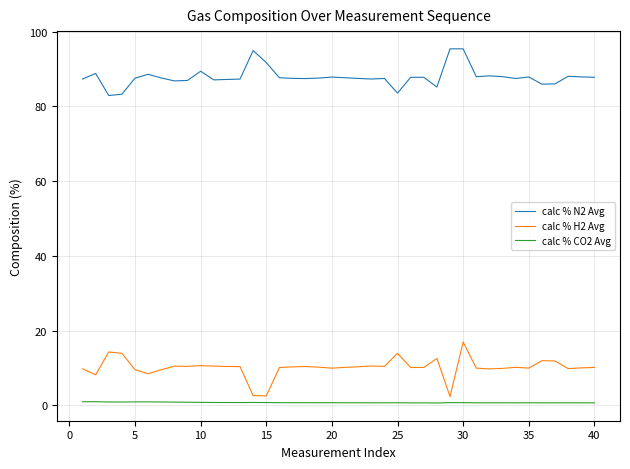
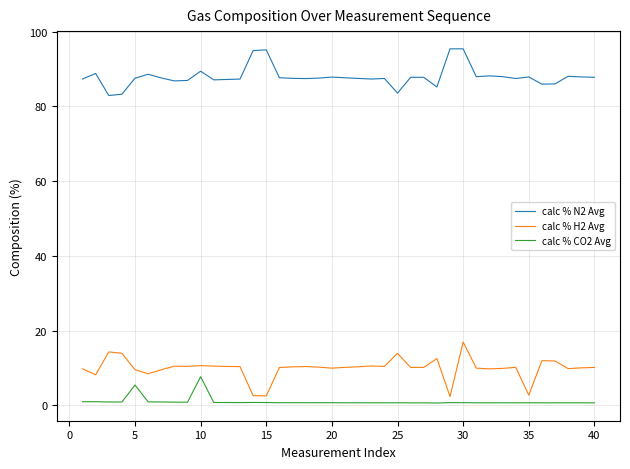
calc % CO2 Avg, 5: 1 -> 5
calc % CO2 Avg, 10: 1 -> 8
calc % N2 Avg, 15: 92 -> 95
calc % H2 Avg, 35: 10 -> 3
